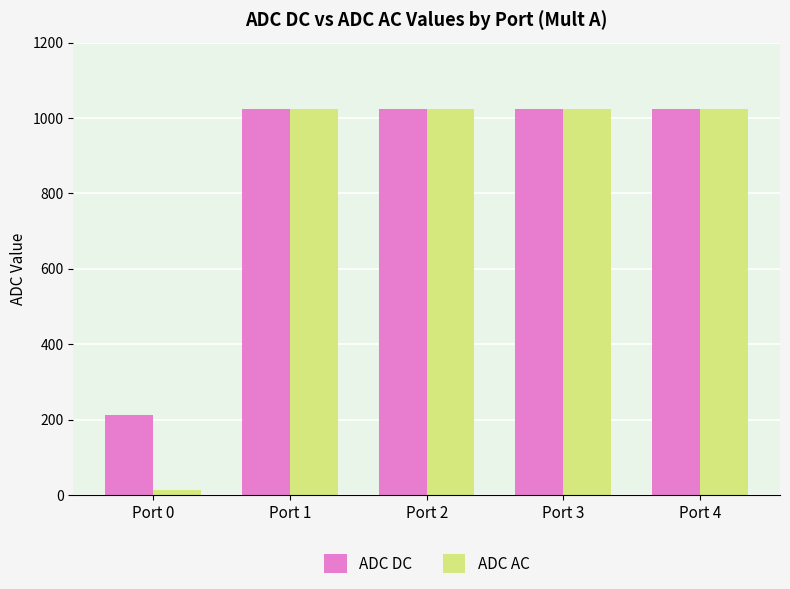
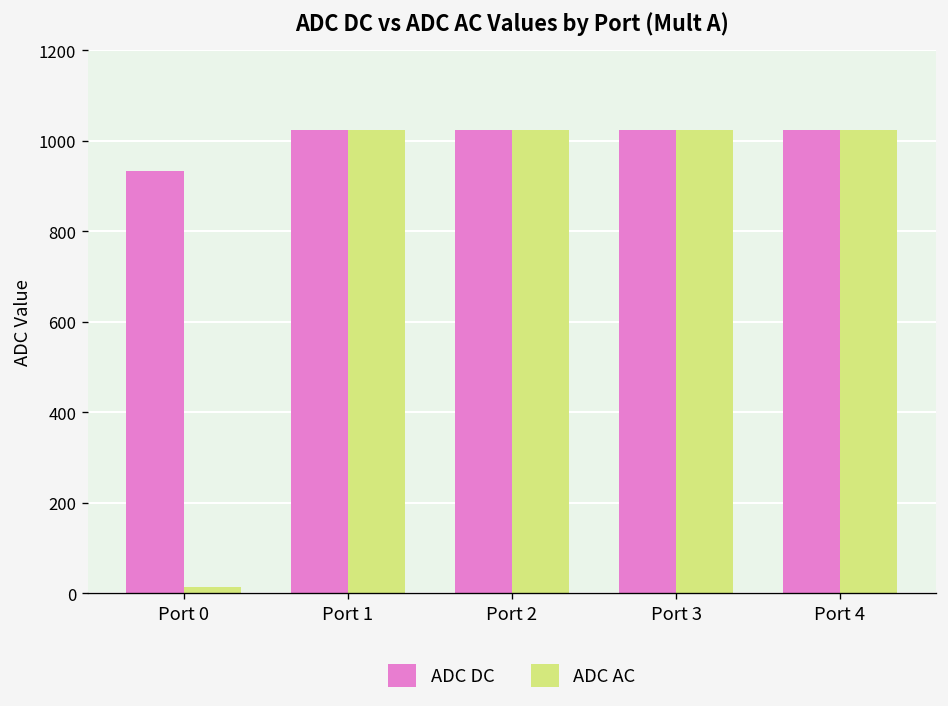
ADC DC, Port 0: 210 -> 930
